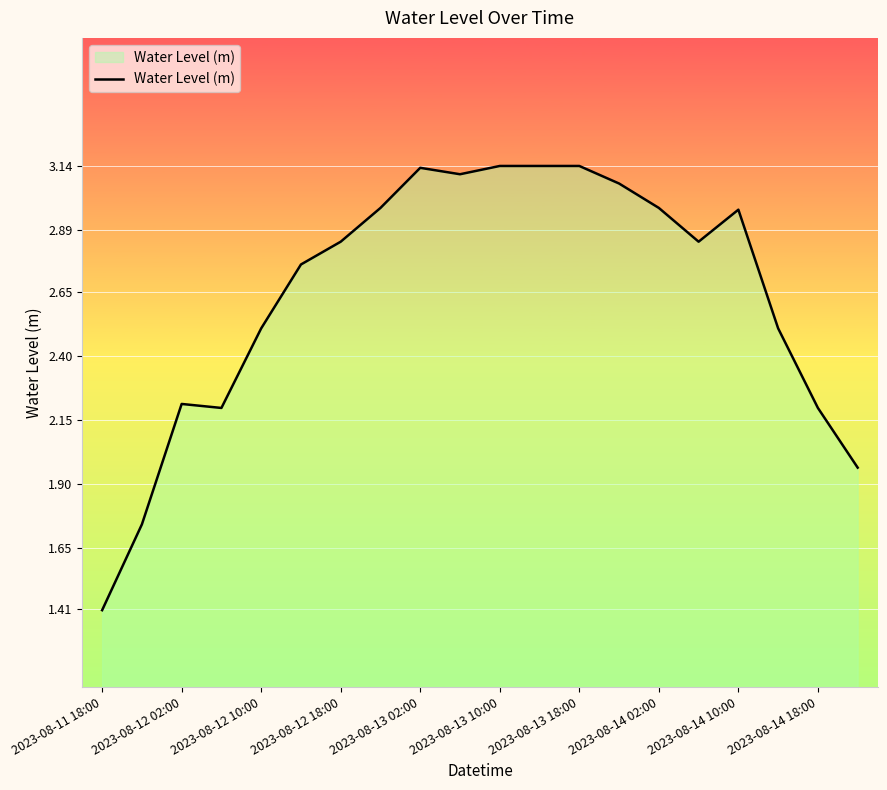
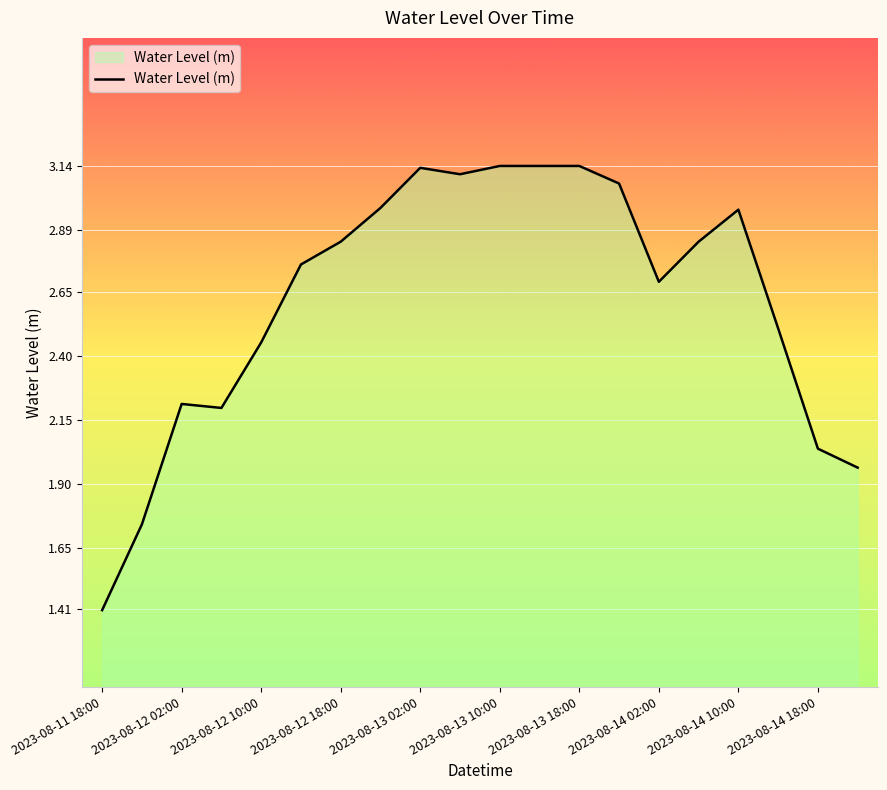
2023-08-12 10:00: 2.51 -> 2.45
2023-08-14 02:00: 2.98 -> 2.69
2023-08-14 18:00: 2.20 -> 2.04
